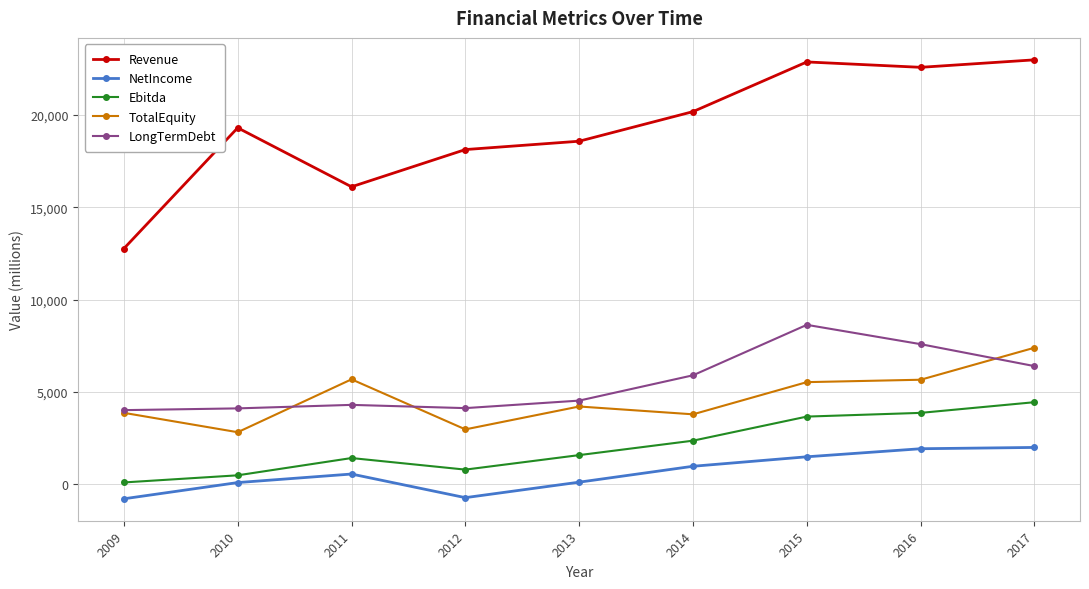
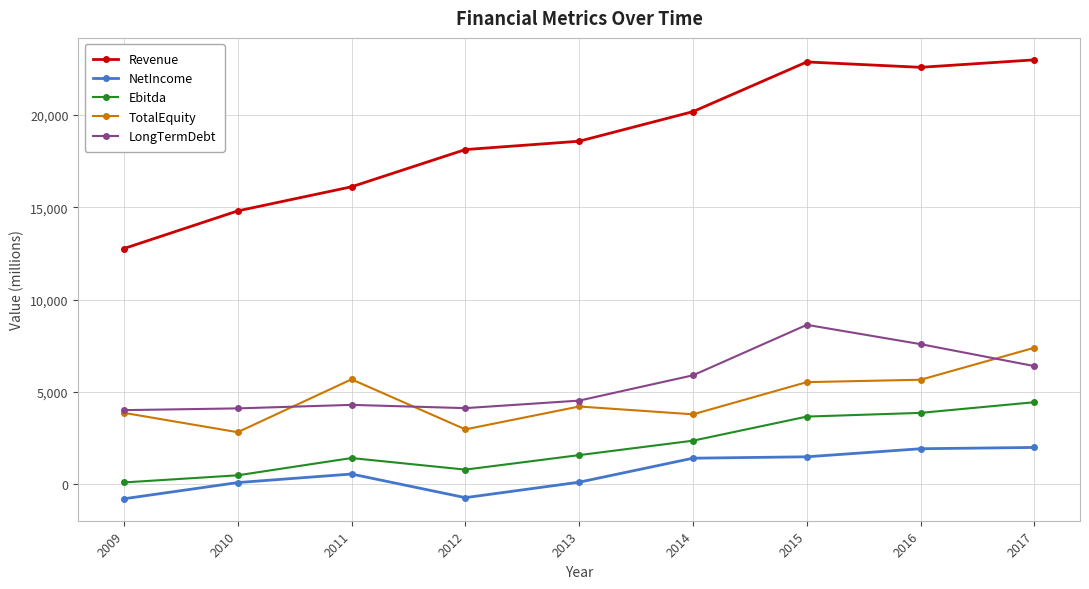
Revenue, 2010: 19,300 -> 14,800
NetIncome, 2014: 1,000 -> 1,400
